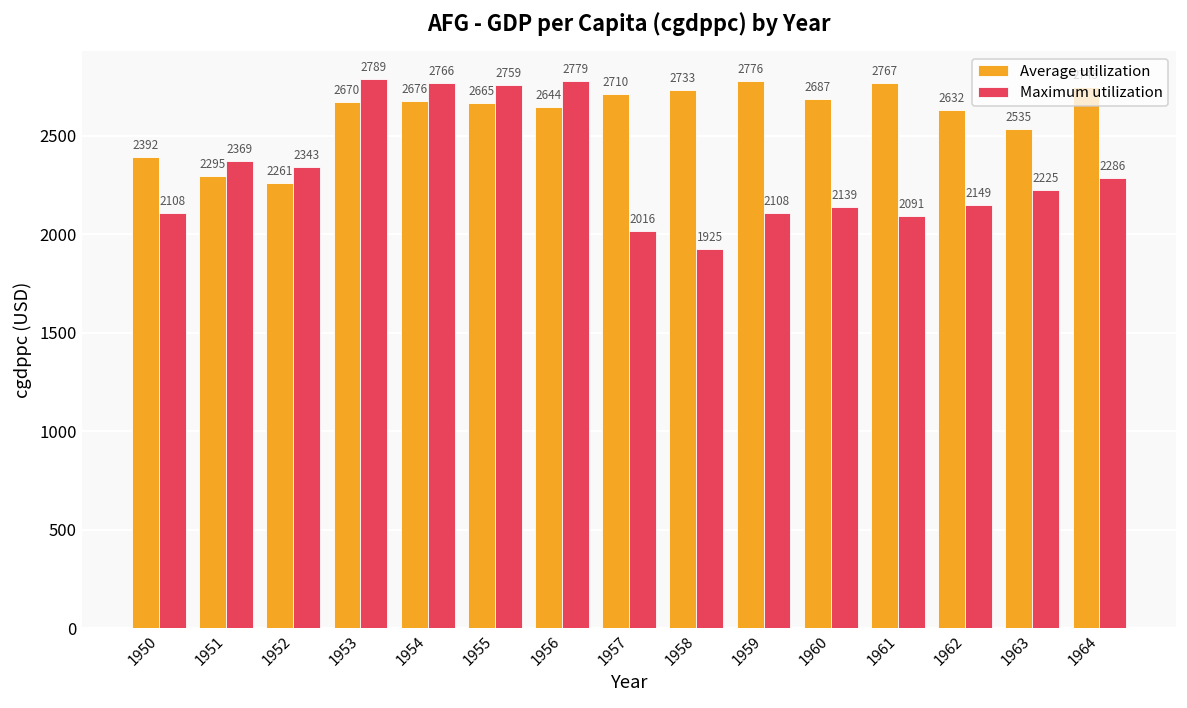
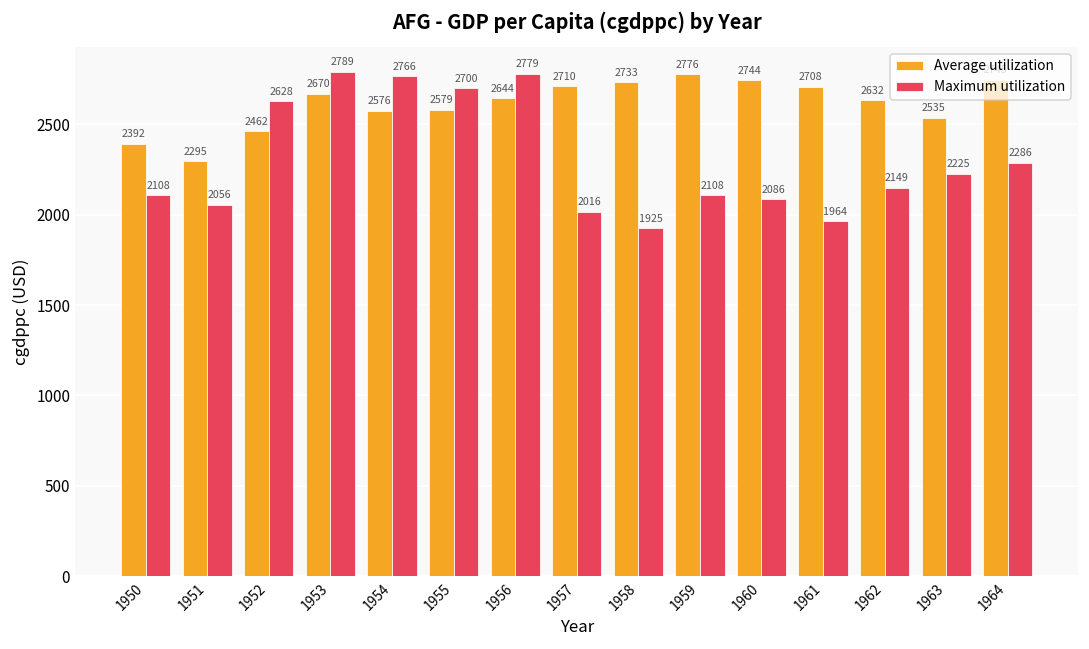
Maximum utilization, 1951: 2369 -> 2056
Average utilization, 1952: 2261 -> 2462
Maximum utilization, 1952: 2343 -> 2628
Average utilization, 1954: 2676 -> 2576
Average utilization, 1955: 2665 -> 2579
Maximum utilization, 1955: 2759 -> 2700
Average utilization, 1960: 2687 -> 2744
Maximum utilization, 1960: 2139 -> 2086
Average utilization, 1961: 2767 -> 2708
Maximum utilization, 1961: 2091 -> 1964
